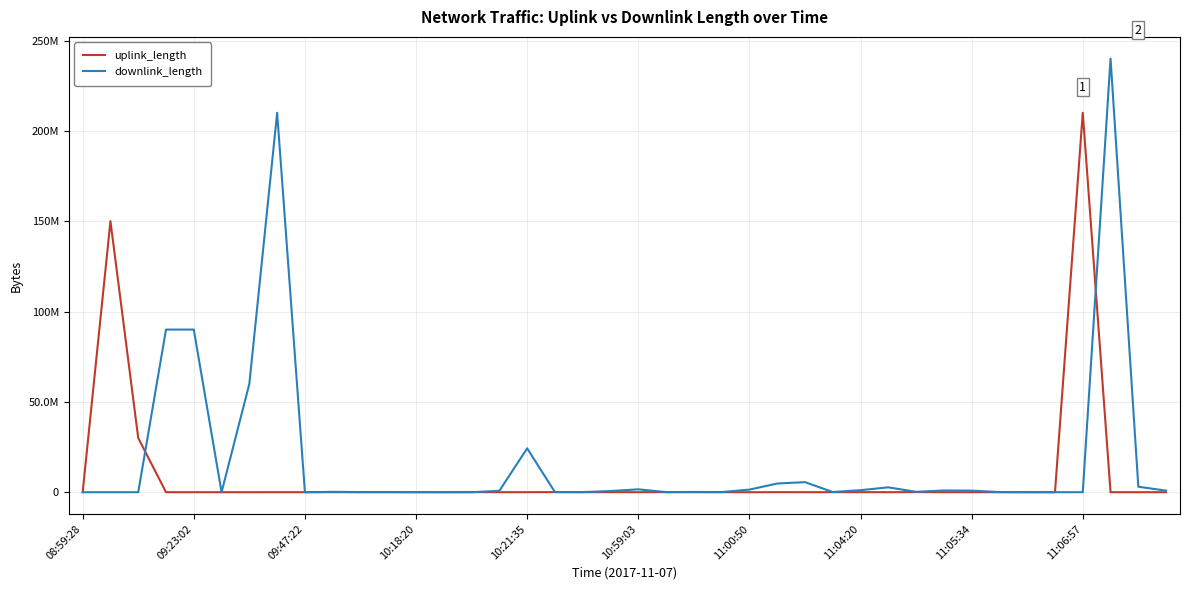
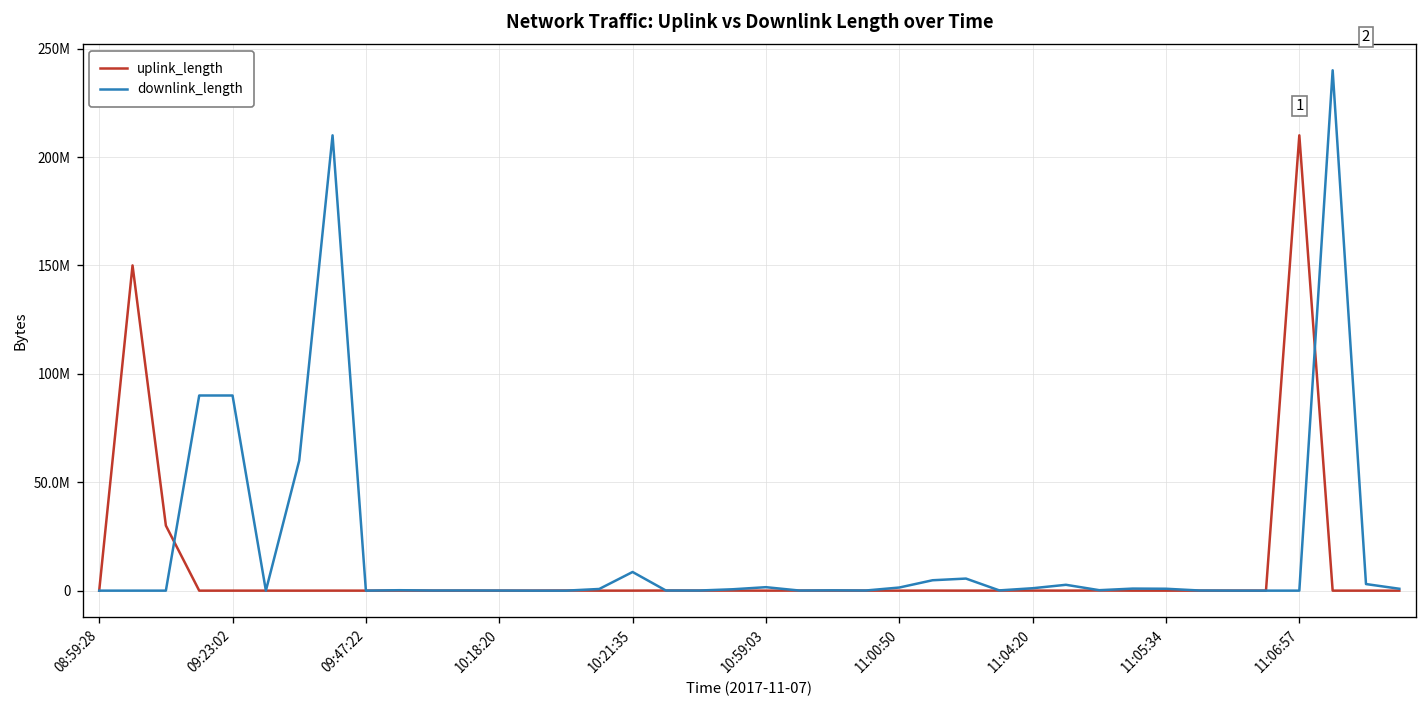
downlink_length, 10:21:35: 24000000 -> 9000000
